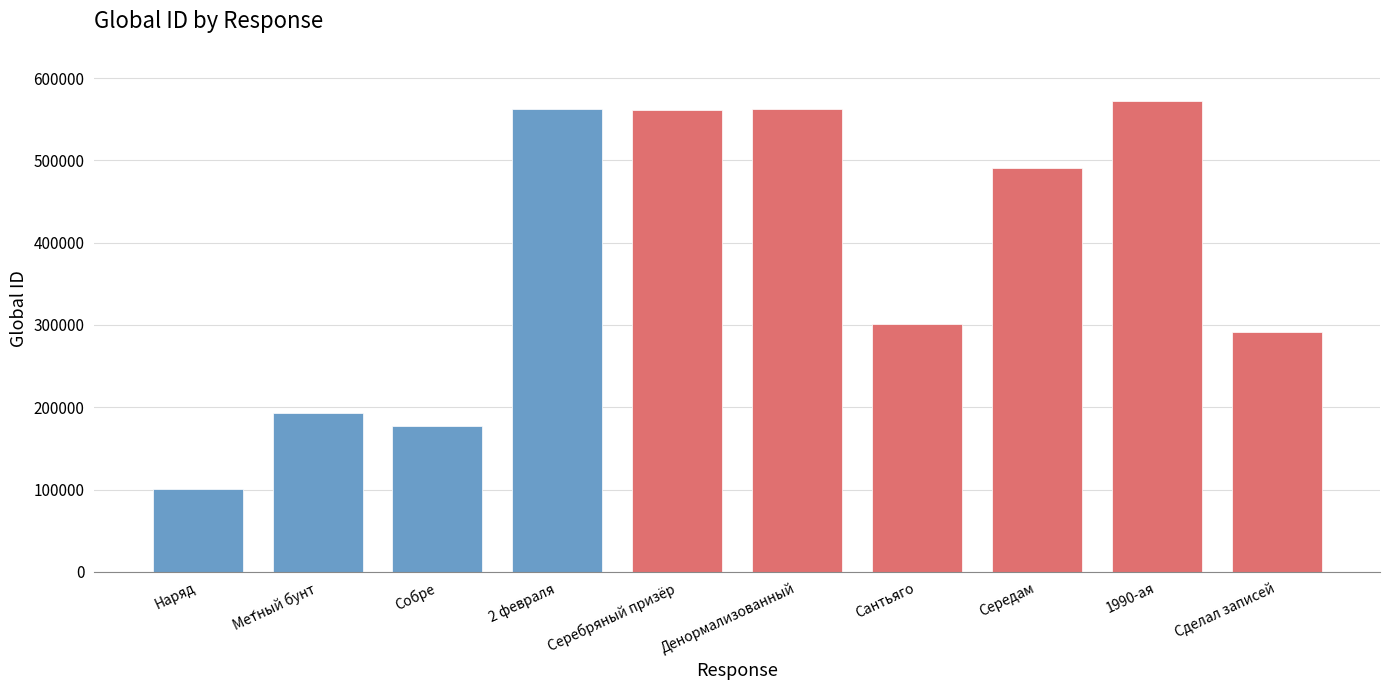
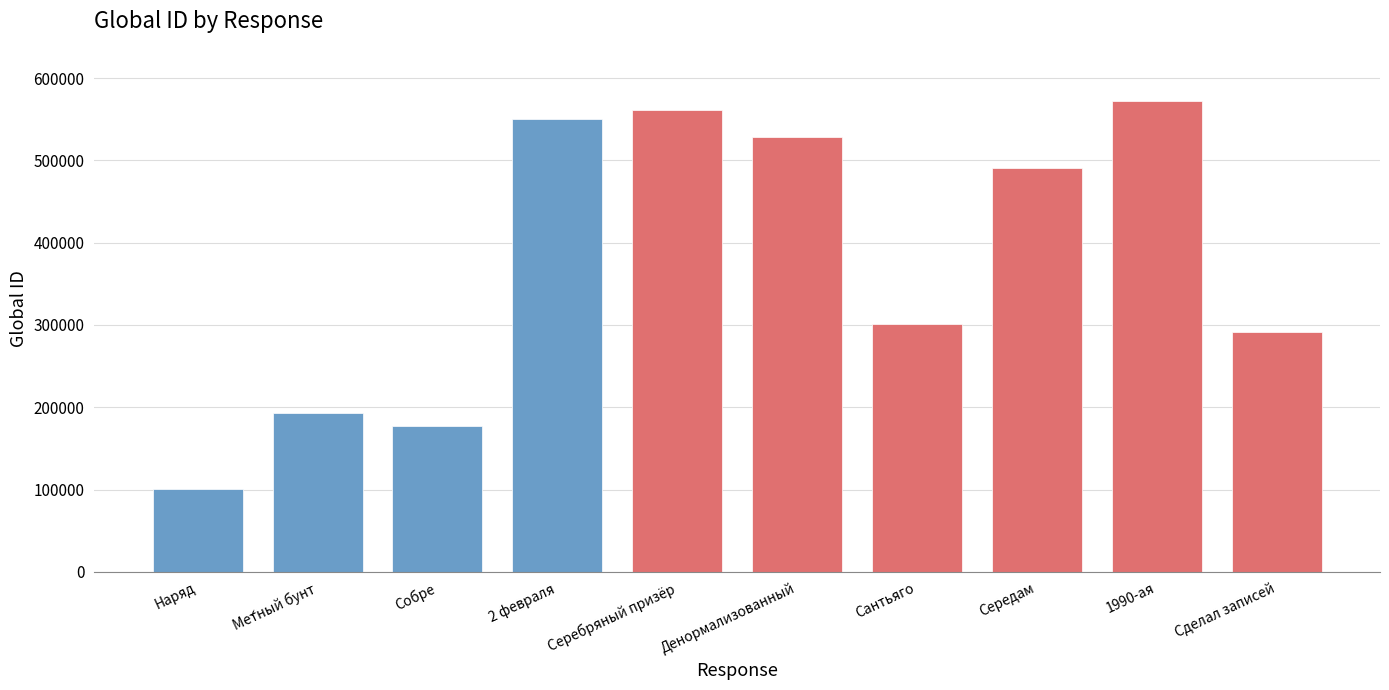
2 февраля: 560000 -> 550000
Денормализованный: 560000 -> 530000
